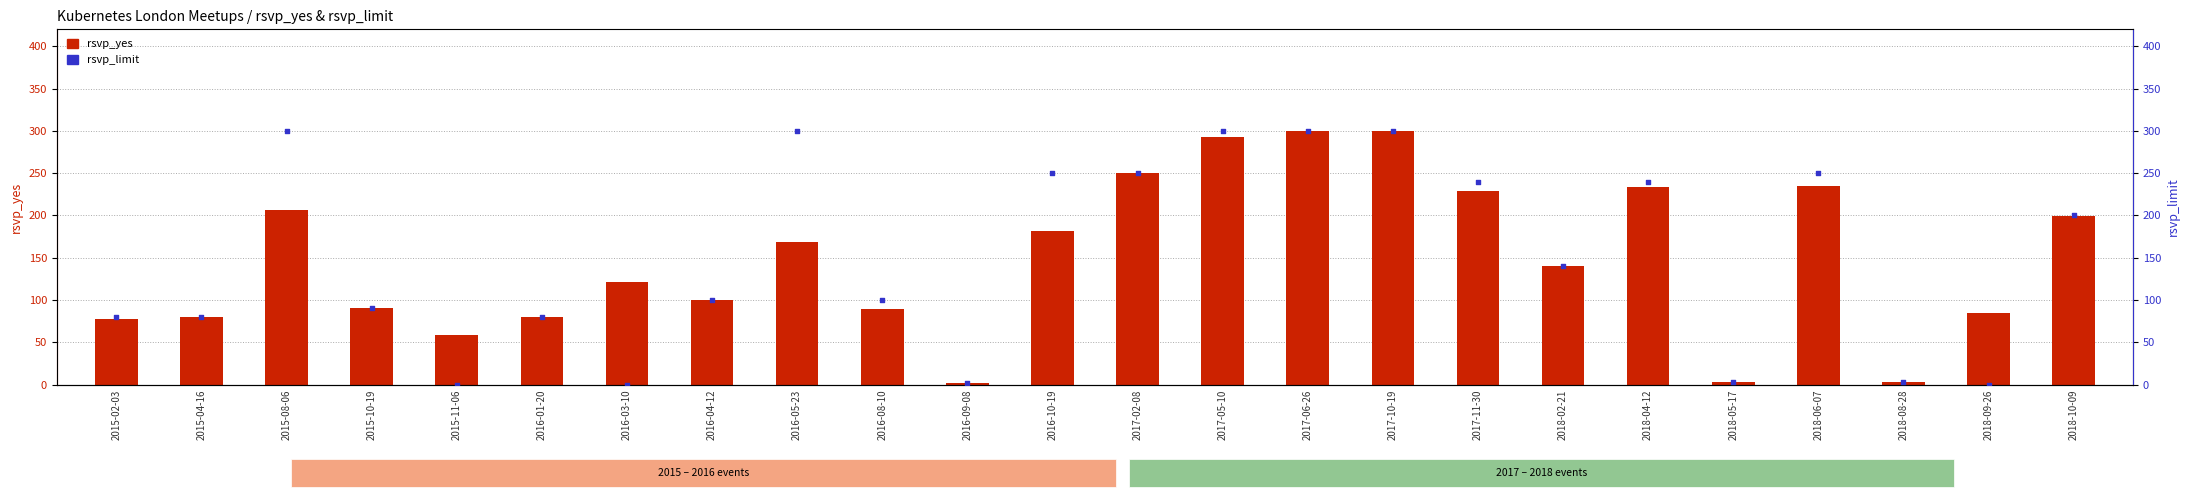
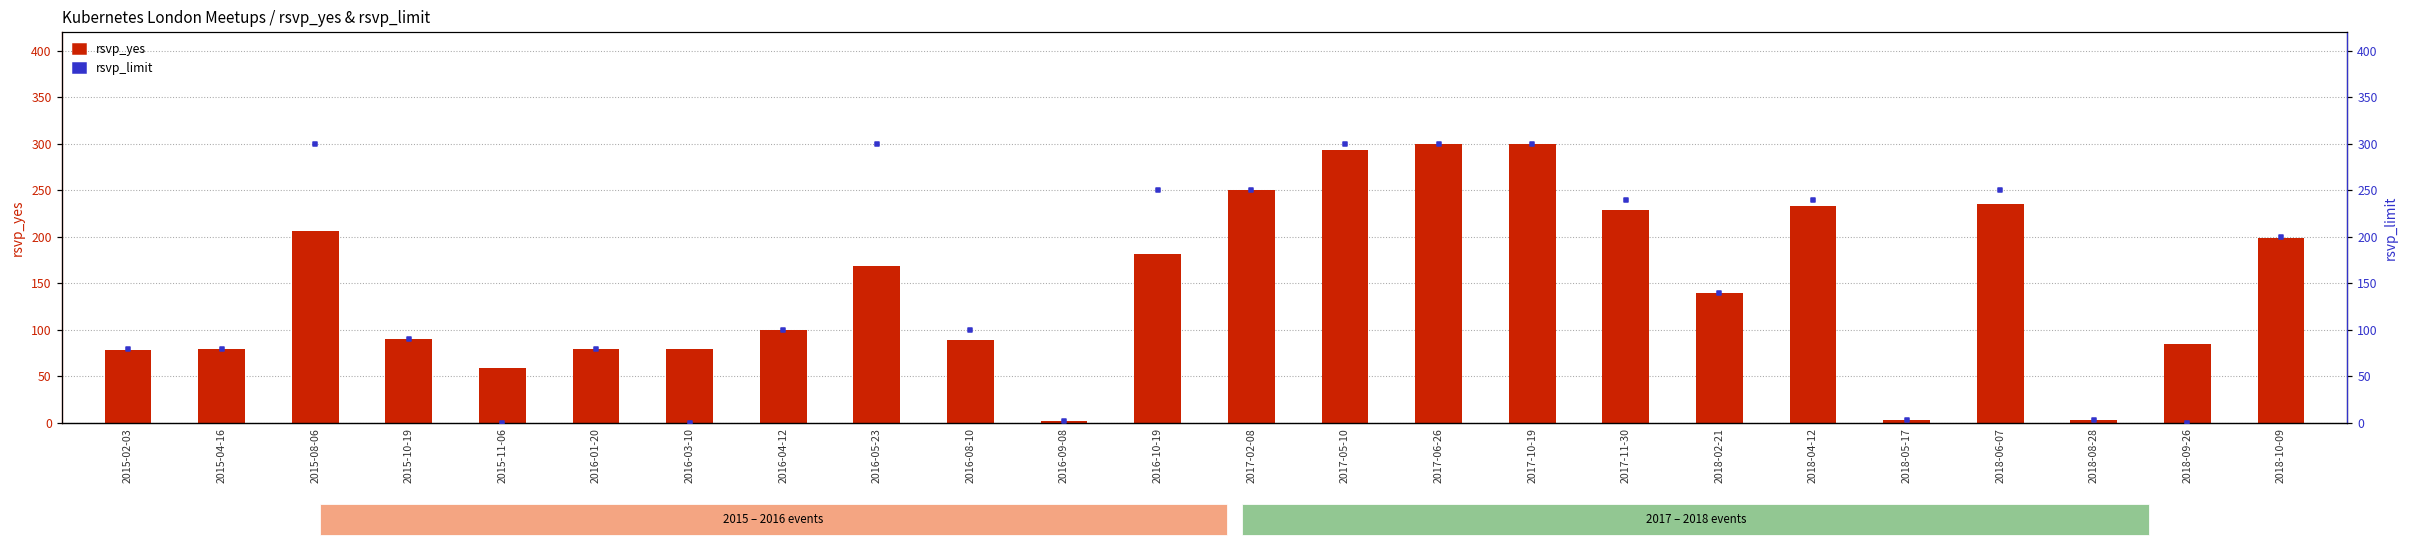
rsvp_yes, 2016-03-10: 120 -> 80
